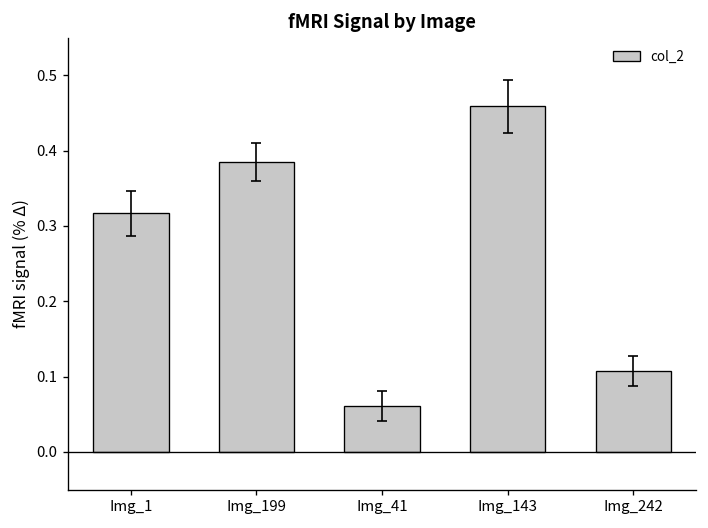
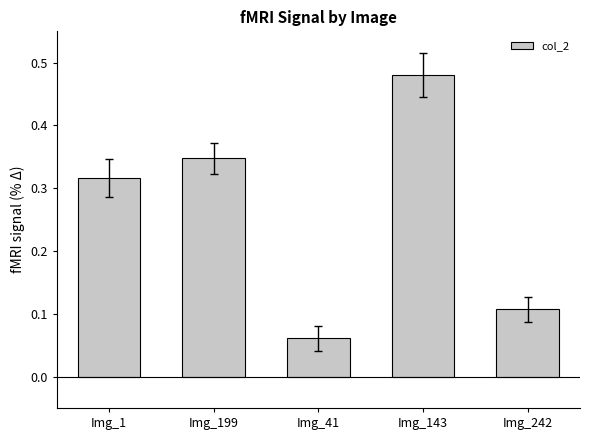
col_2, Img_199: 0.39 -> 0.35
col_2, Img_143: 0.46 -> 0.48
